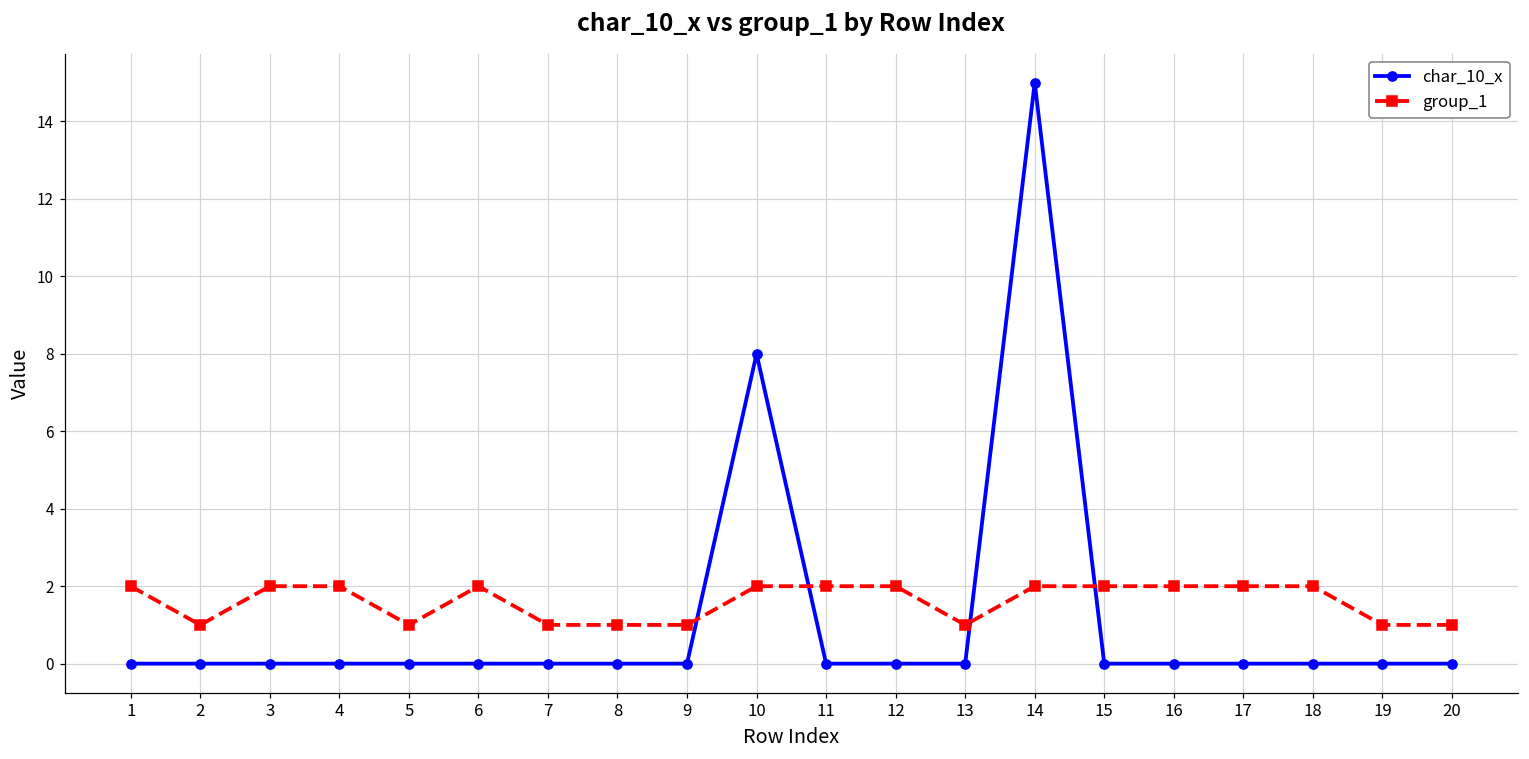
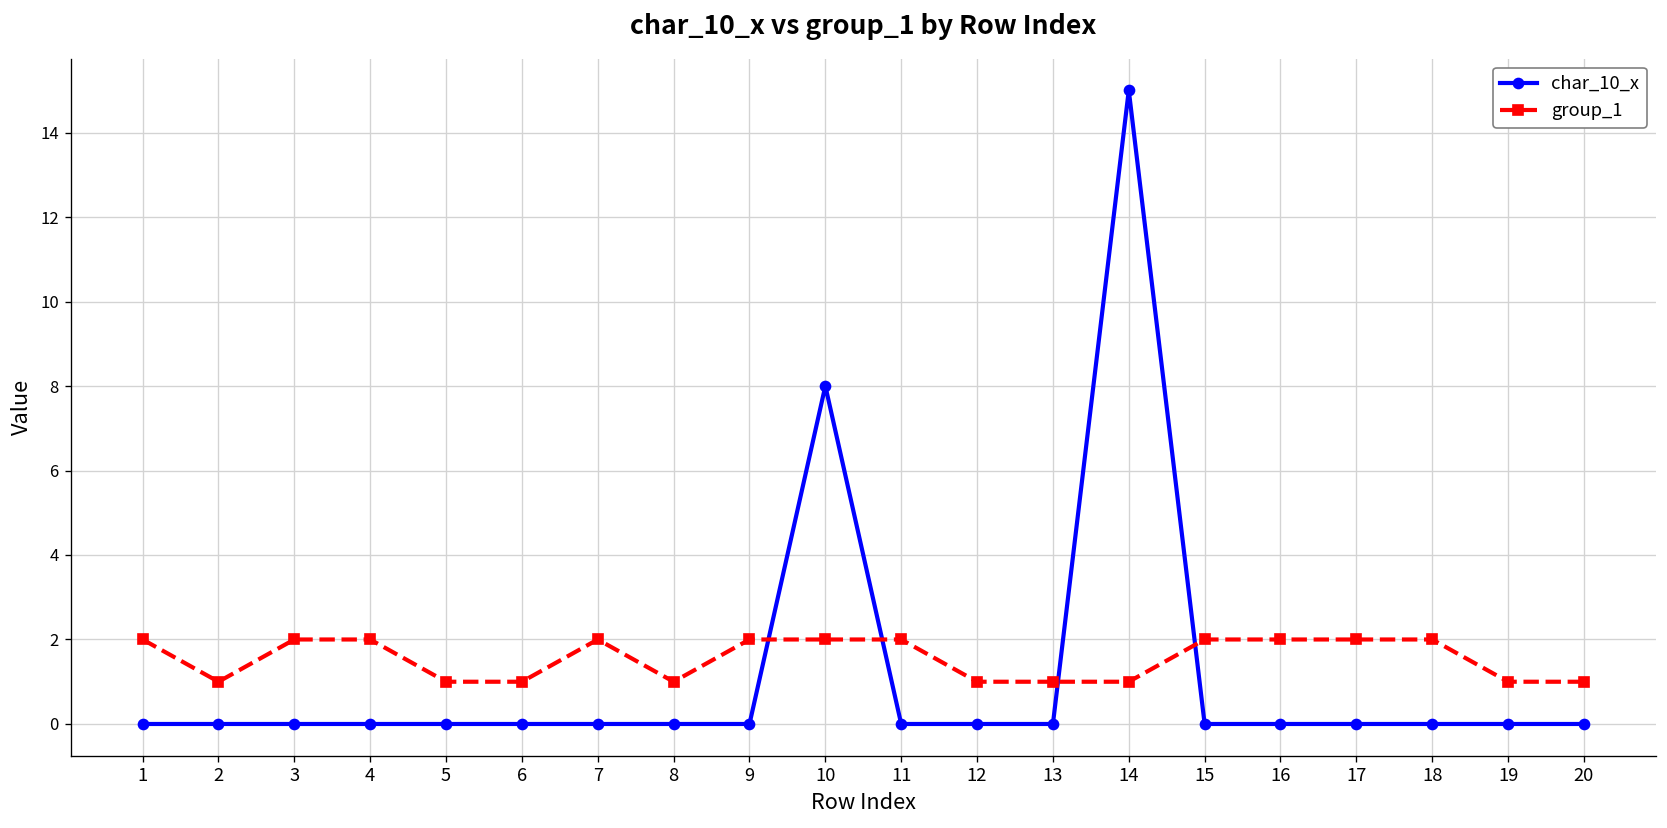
group_1, 6: 2 -> 1
group_1, 7: 1 -> 2
group_1, 9: 1 -> 2
group_1, 12: 2 -> 1
group_1, 14: 2 -> 1
